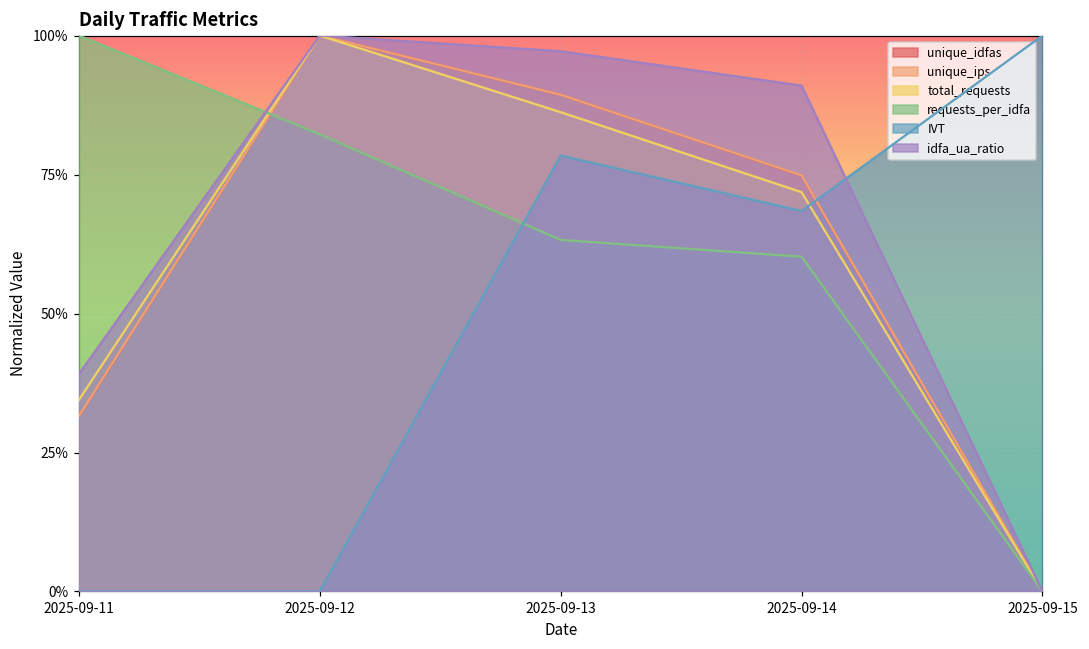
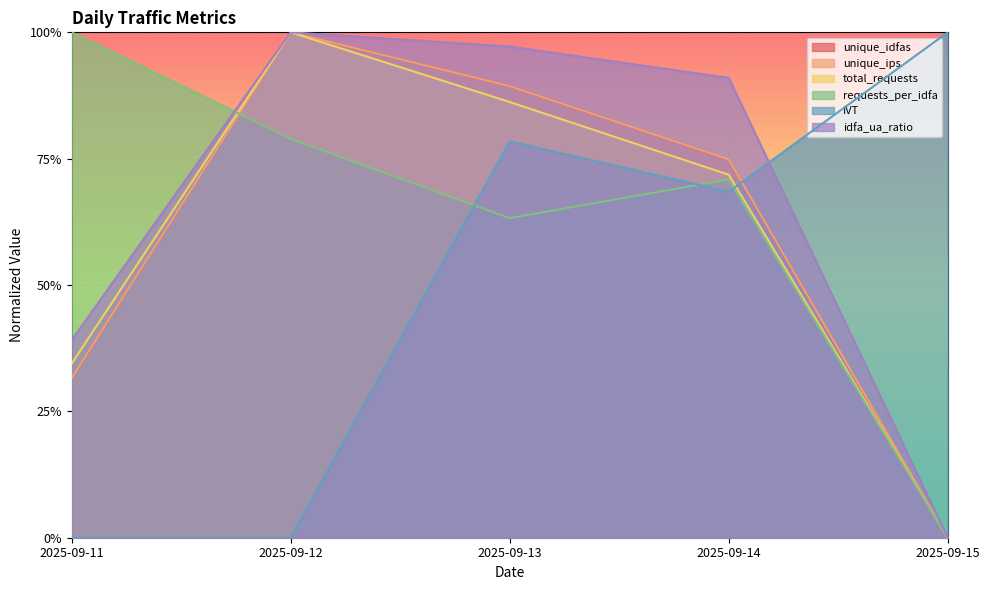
requests_per_idfa, 2025-09-12: 82% -> 79%
requests_per_idfa, 2025-09-14: 60% -> 71%
